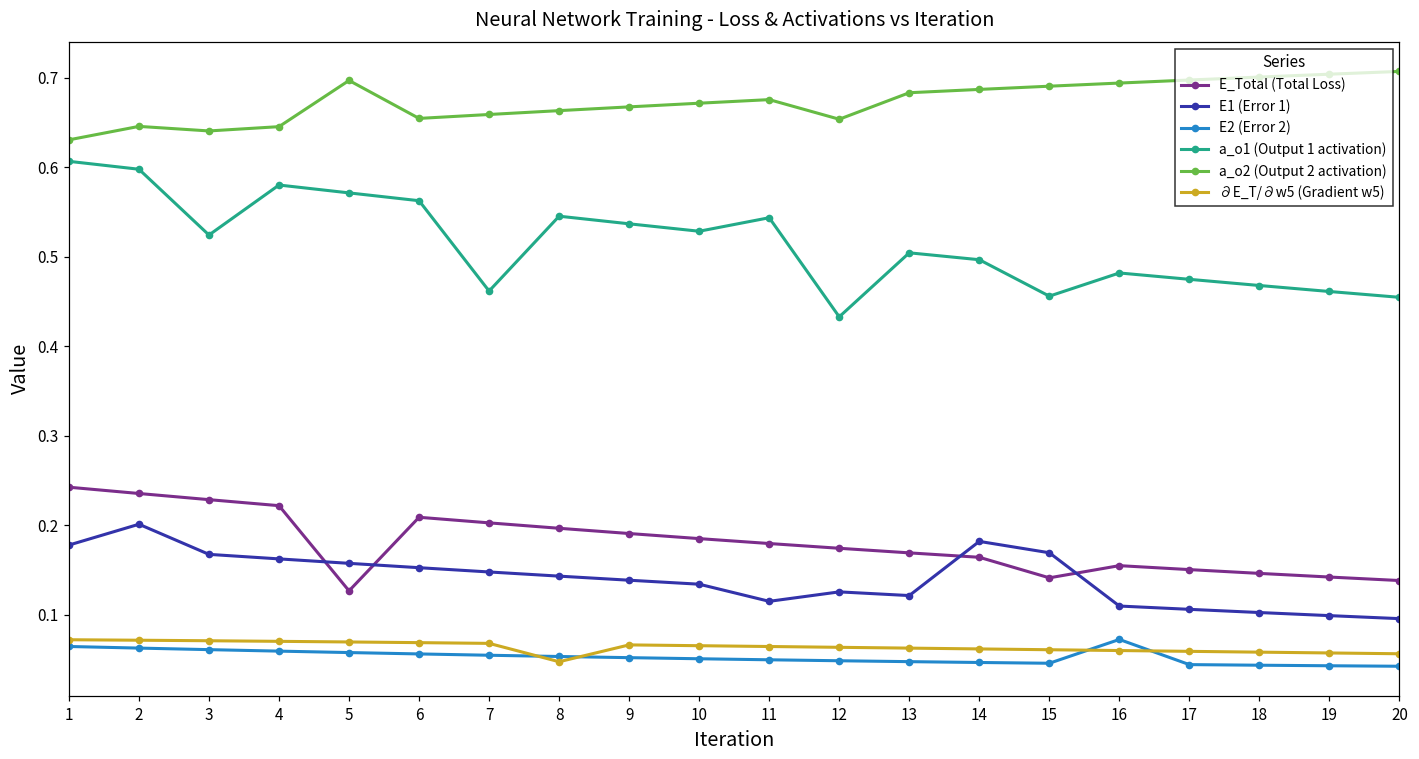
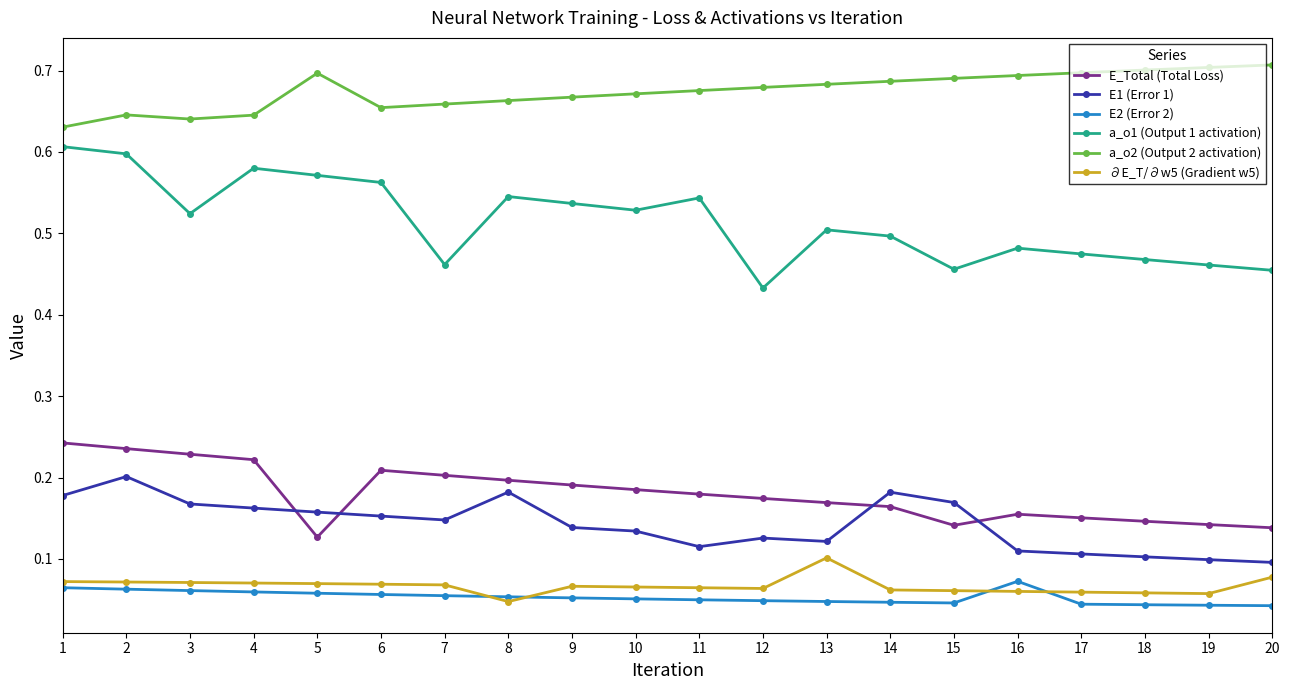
E1 (Error 1), 8: 0.14 -> 0.18
a_o2 (Output 2 activation), 12: 0.65 -> 0.68
∂E_T/∂w5 (Gradient w5), 13: 0.06 -> 0.10
∂E_T/∂w5 (Gradient w5), 20: 0.06 -> 0.08
